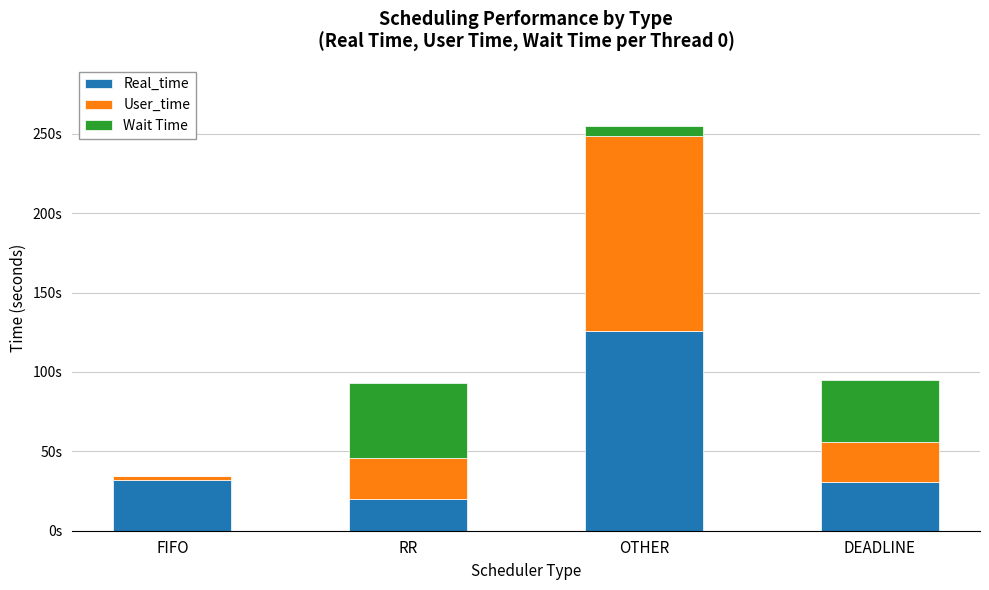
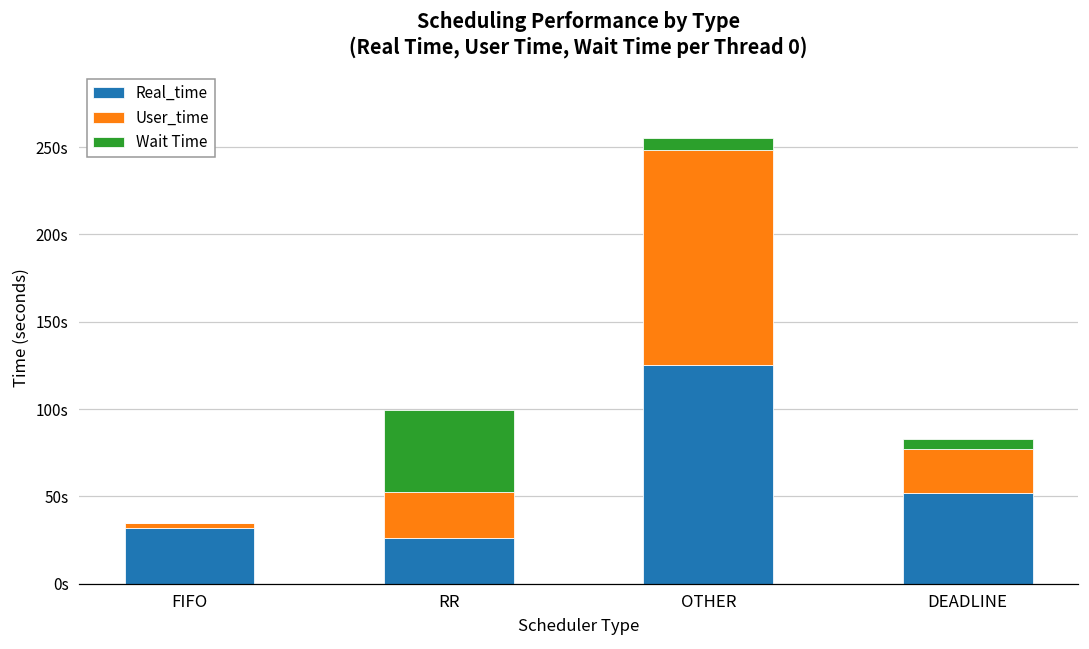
Real_time, RR: 20s -> 26s
Real_time, DEADLINE: 30s -> 52s
Wait Time, DEADLINE: 39s -> 5s
